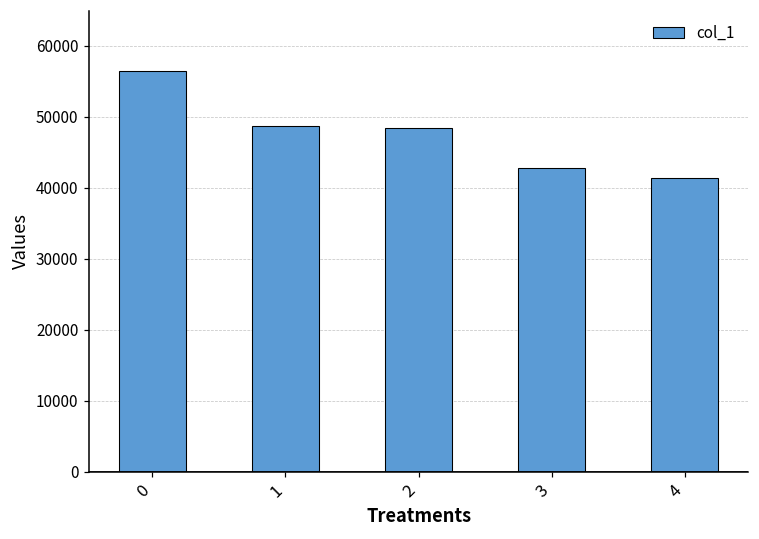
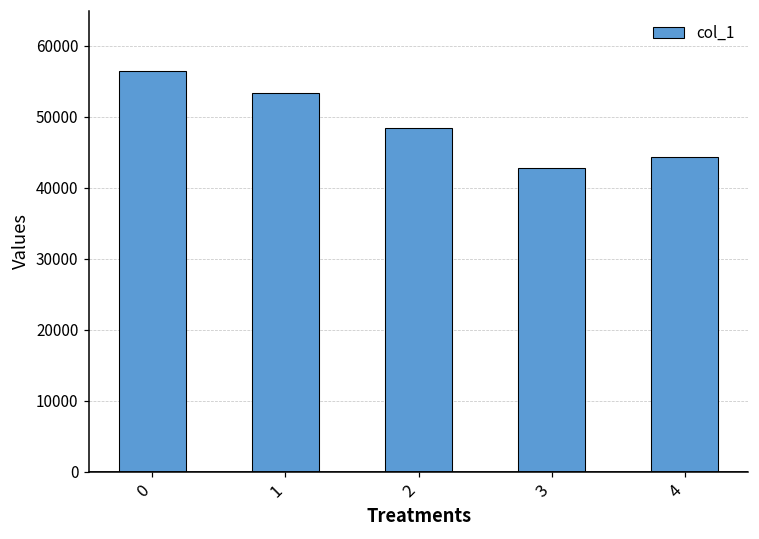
1: 49000 -> 53000
4: 41000 -> 44000
